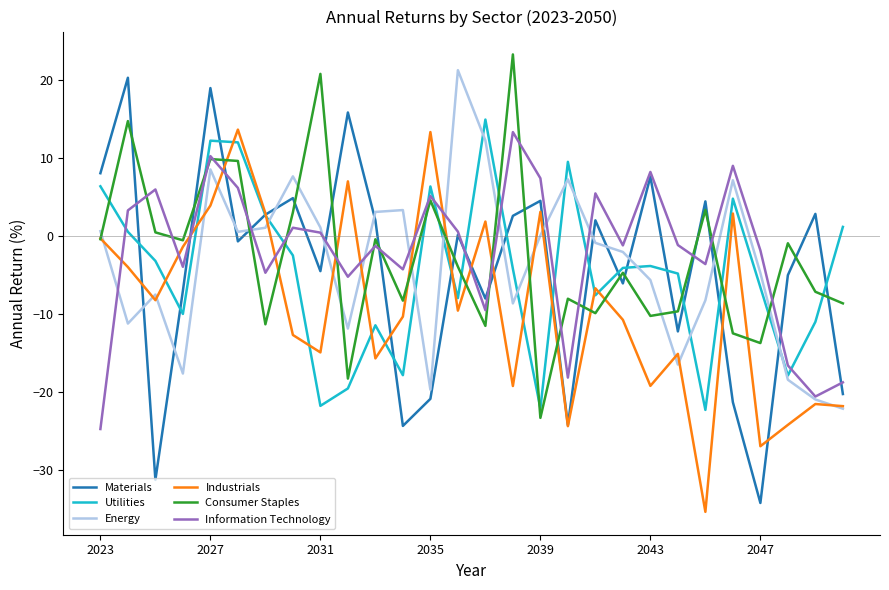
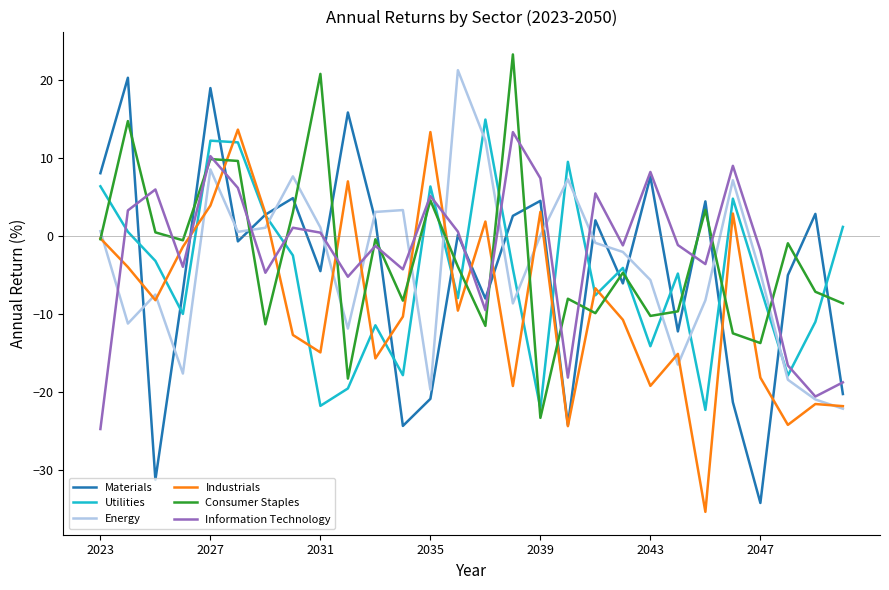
Utilities, 2043: -4 -> -14
Industrials, 2047: -27 -> -18
